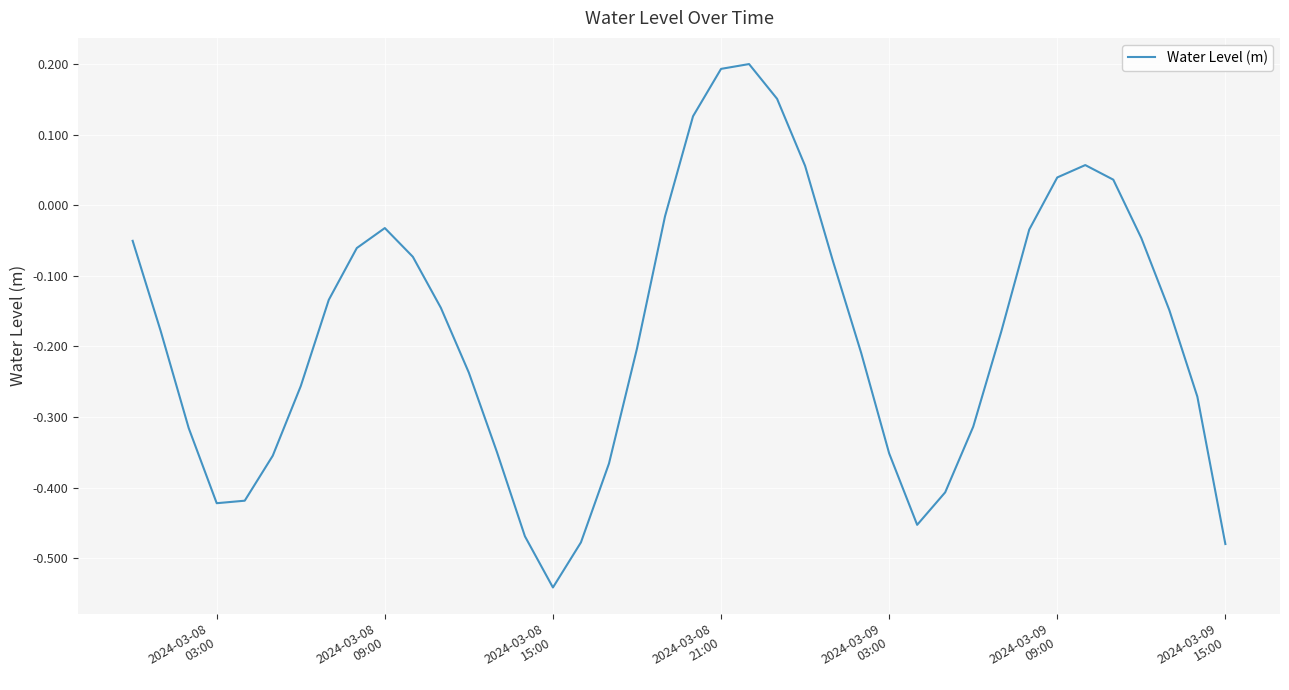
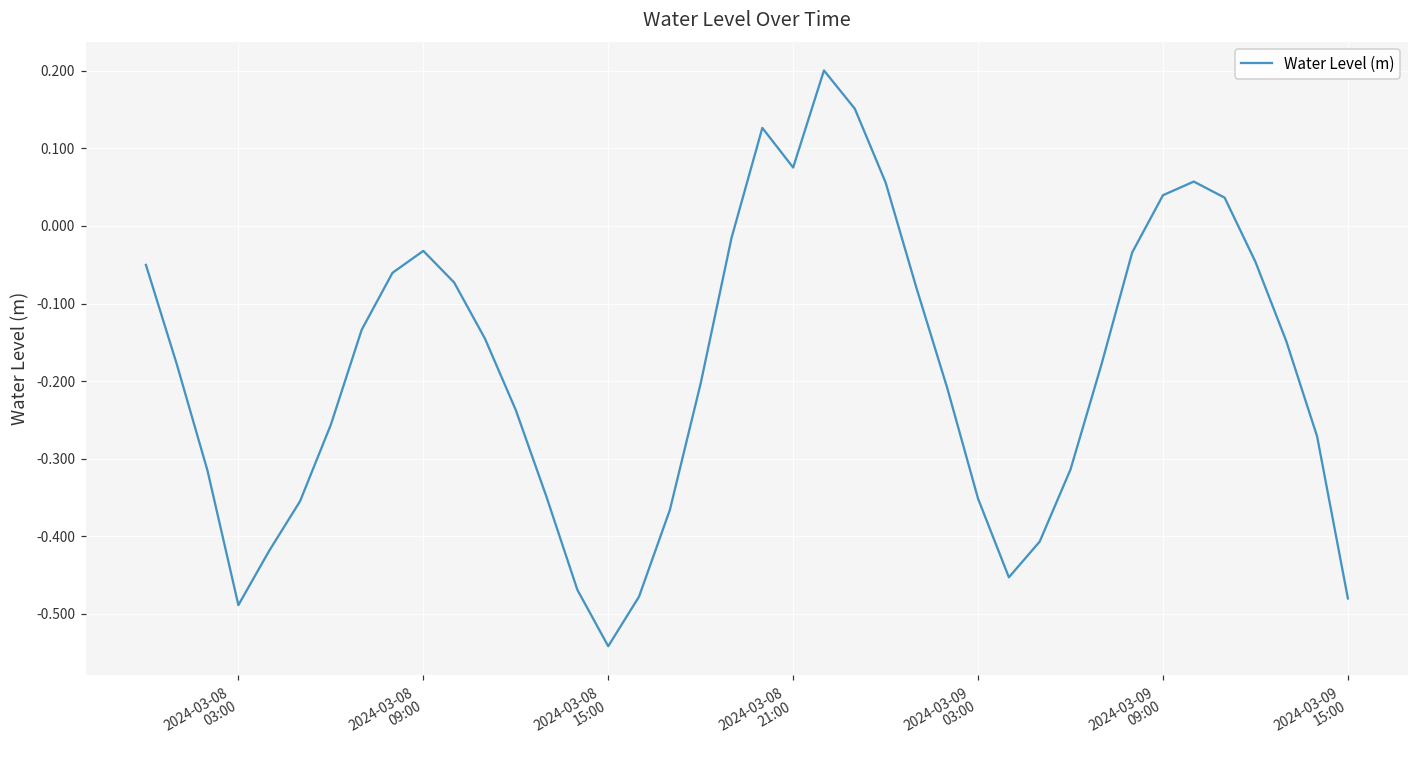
2024-03-08 03:00: -0.42 -> -0.49
2024-03-08 21:00: 0.19 -> 0.08
